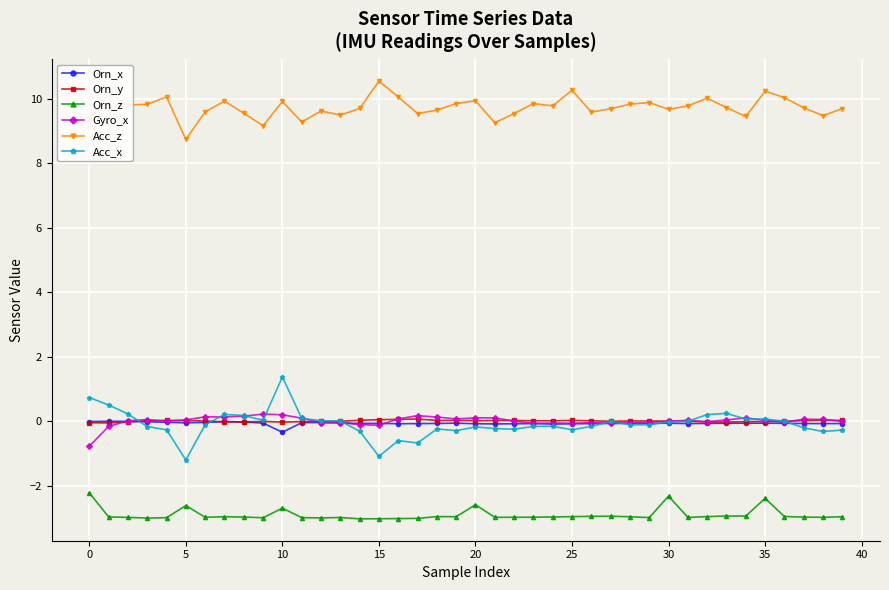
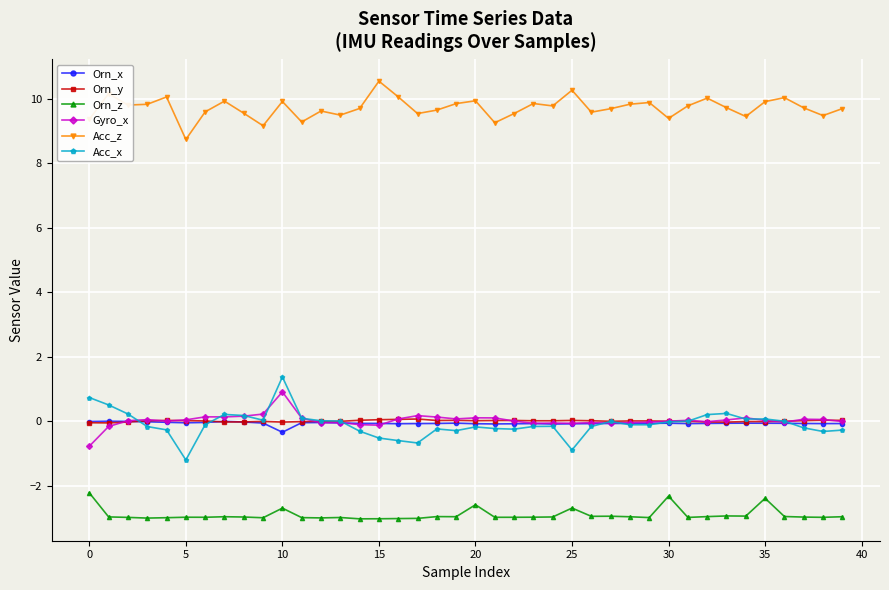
Orn_z, 5: -2.6 -> -3.0
Gyro_x, 10: 0.2 -> 0.9
Acc_x, 15: -1.1 -> -0.5
Orn_z, 25: -3.0 -> -2.7
Acc_x, 25: -0.3 -> -0.9
Acc_z, 30: 9.7 -> 9.4
Acc_z, 35: 10.2 -> 9.9
